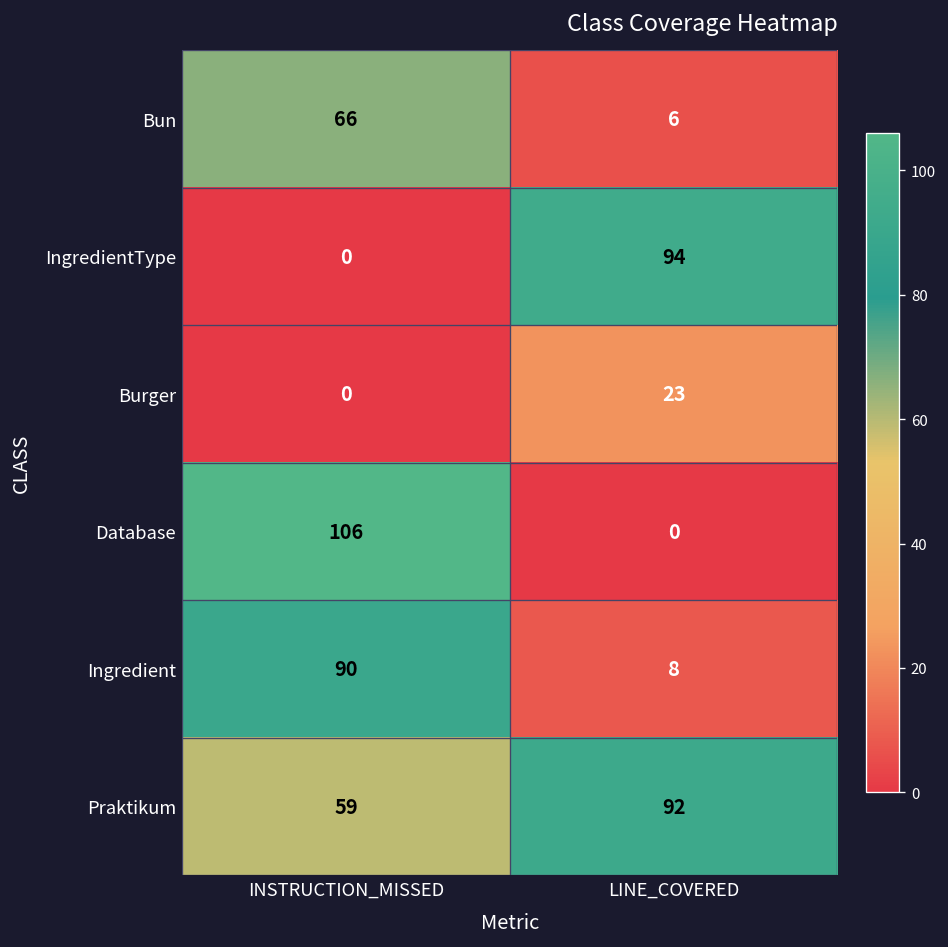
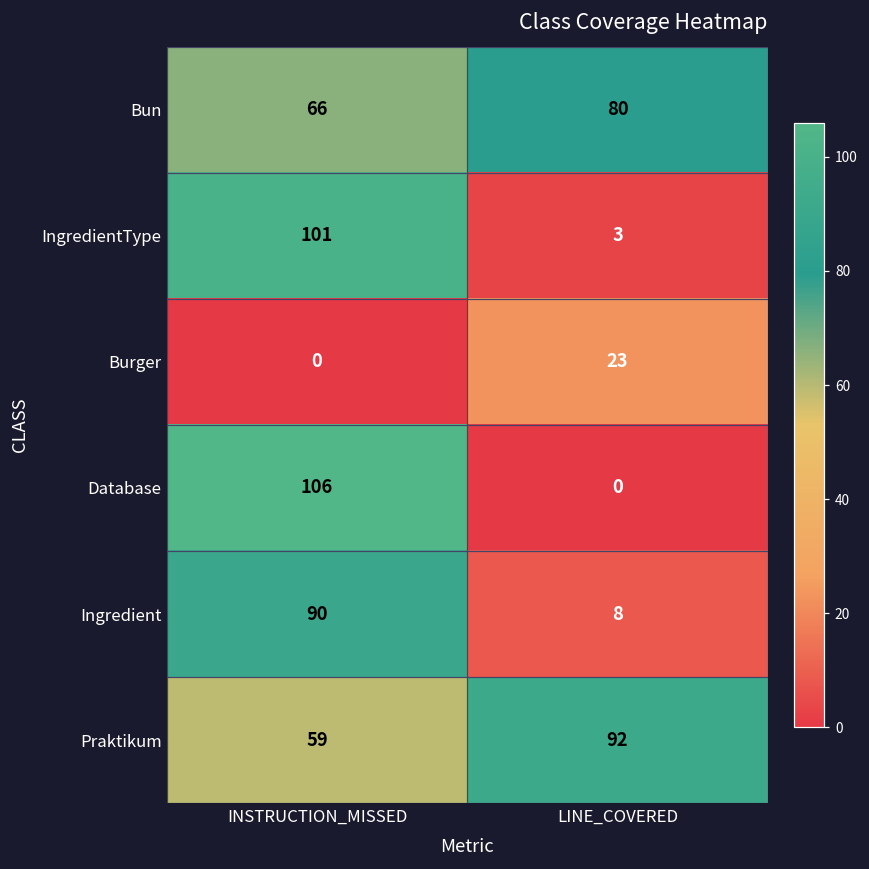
Bun, LINE_COVERED: 6 -> 80
IngredientType, INSTRUCTION_MISSED: 0 -> 101
IngredientType, LINE_COVERED: 94 -> 3
